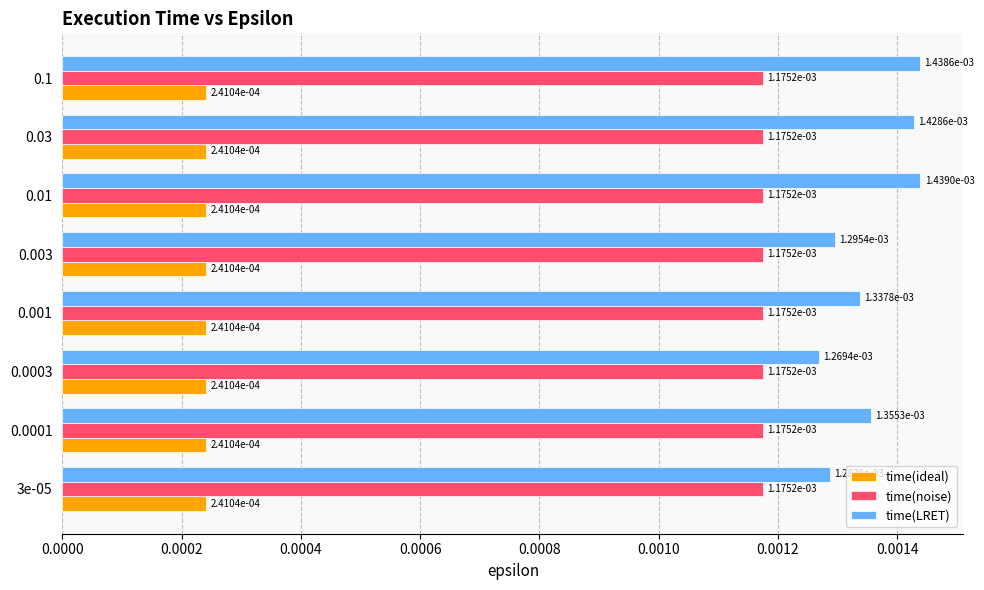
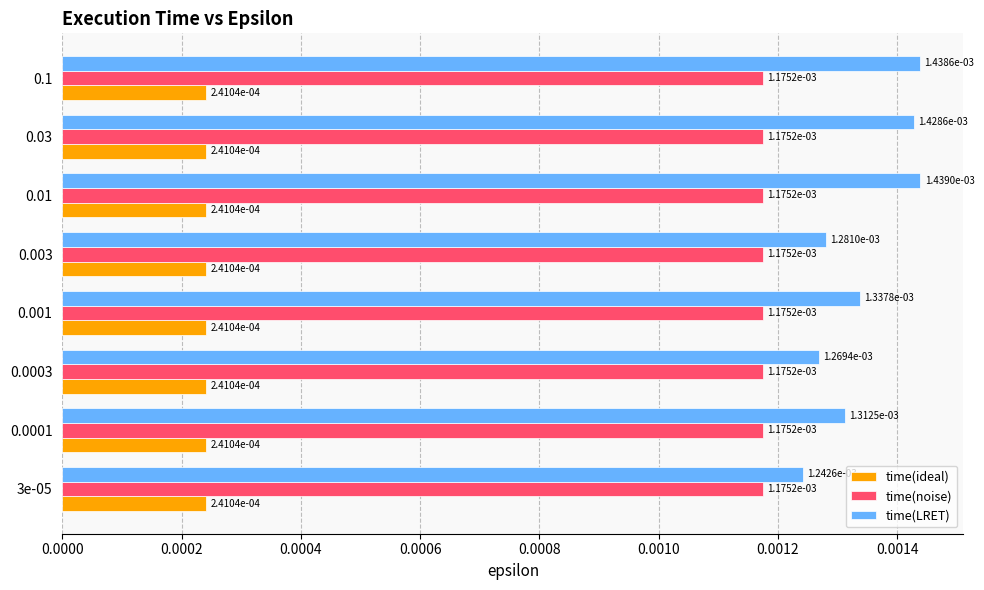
time(LRET), 0.003: 0.00130 -> 0.00128
time(LRET), 0.0001: 1.2954e-03 -> 1.2810e-03
time(LRET), 3e-05: 1.3553e-03 -> 1.3125e-03
